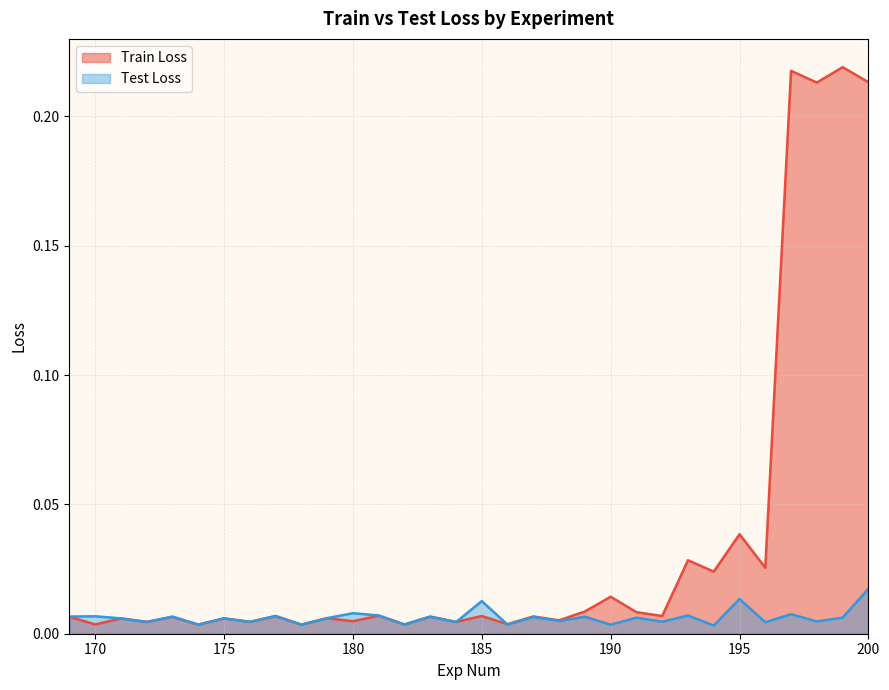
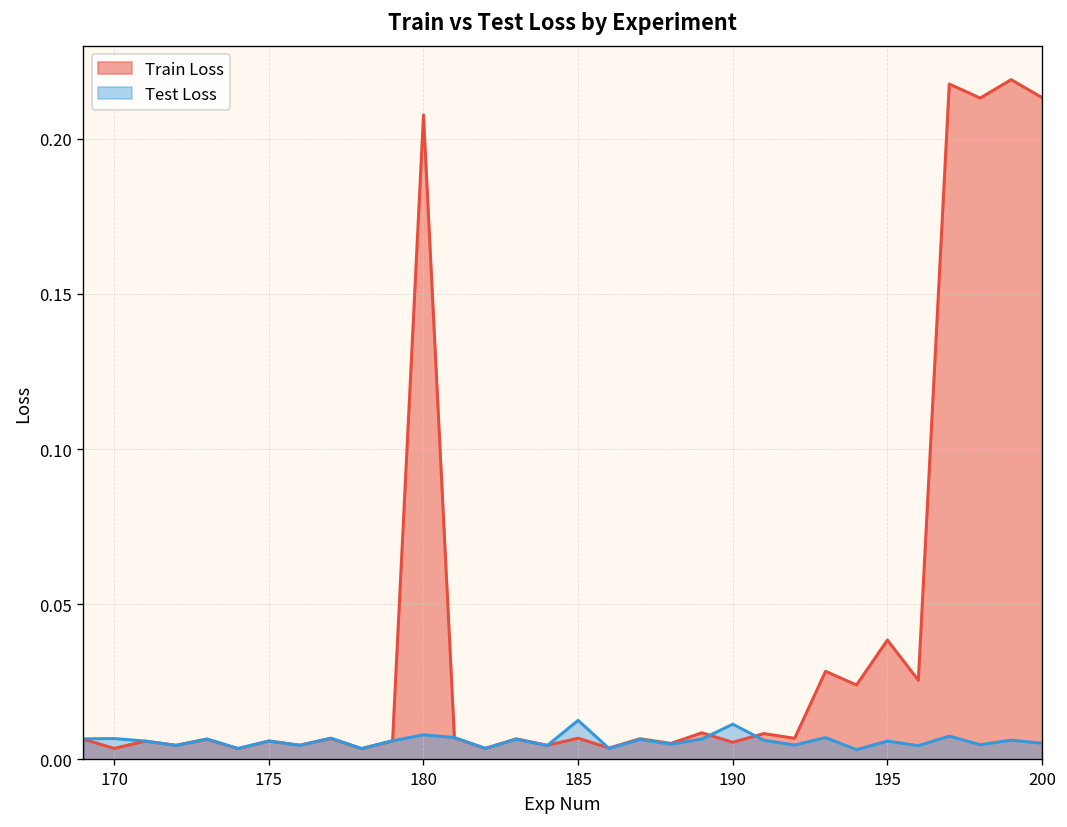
Train Loss, 180: 0.005 -> 0.208
Train Loss, 190: 0.014 -> 0.006
Test Loss, 190: 0.004 -> 0.011
Test Loss, 195: 0.013 -> 0.006
Test Loss, 200: 0.017 -> 0.005
